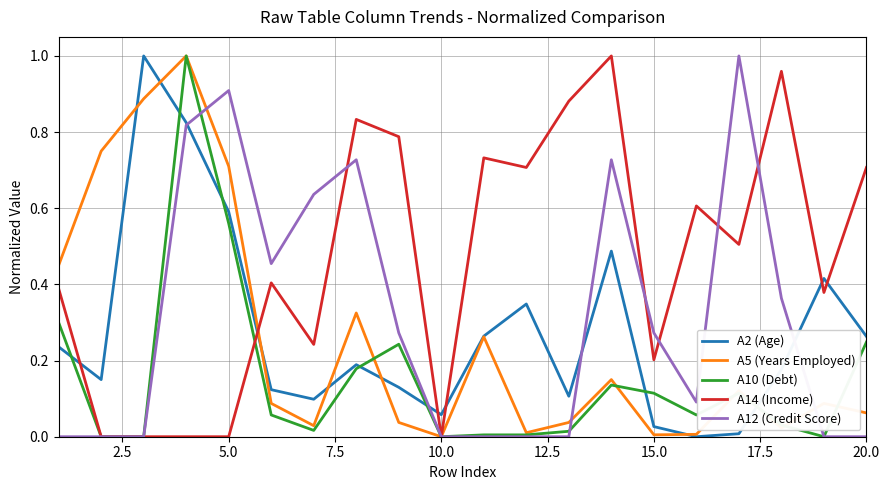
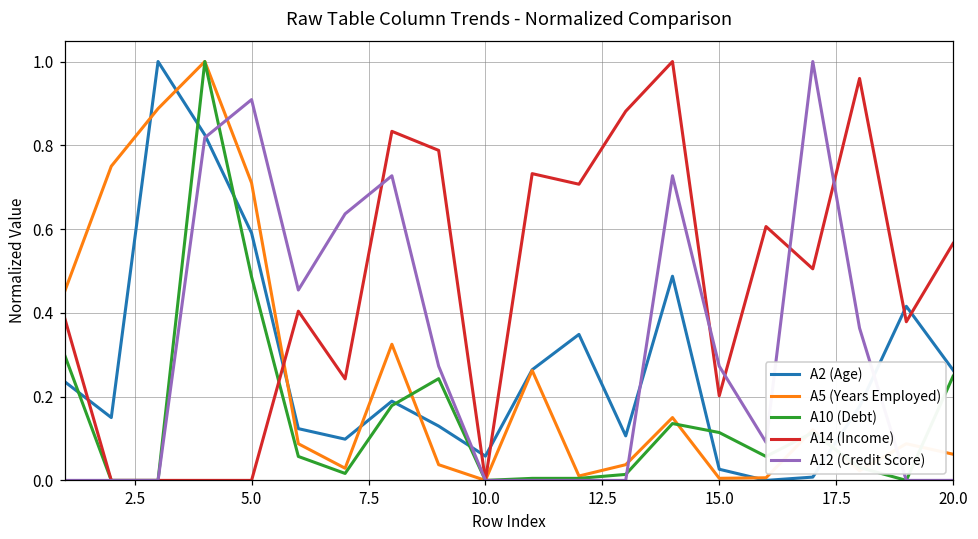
A10 (Debt), 5.0: 0.56 -> 0.49
A14 (Income), 20.0: 0.71 -> 0.57
